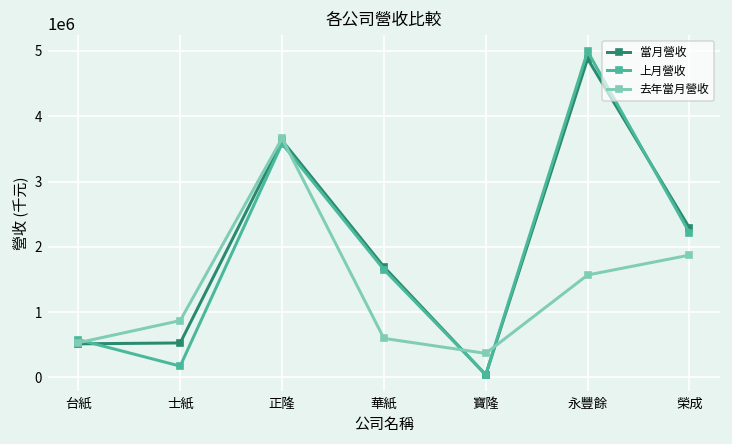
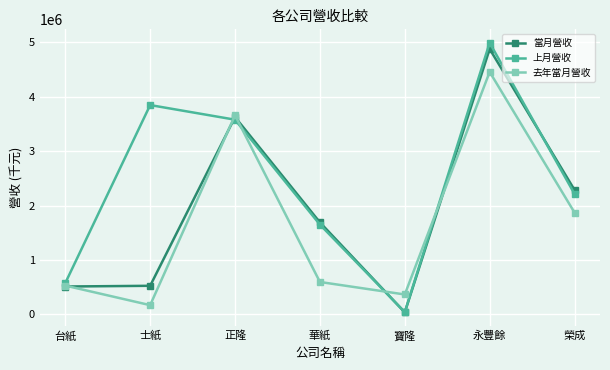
上月營收, 士紙: 200000 -> 3800000
去年當月營收, 士紙: 900000 -> 200000
去年當月營收, 永豐餘: 1600000 -> 4500000
